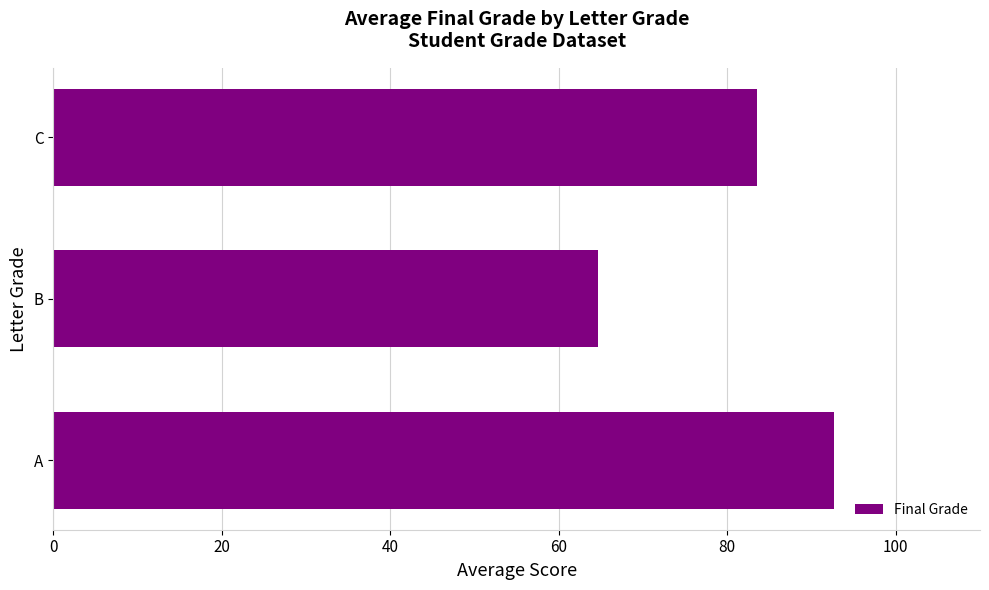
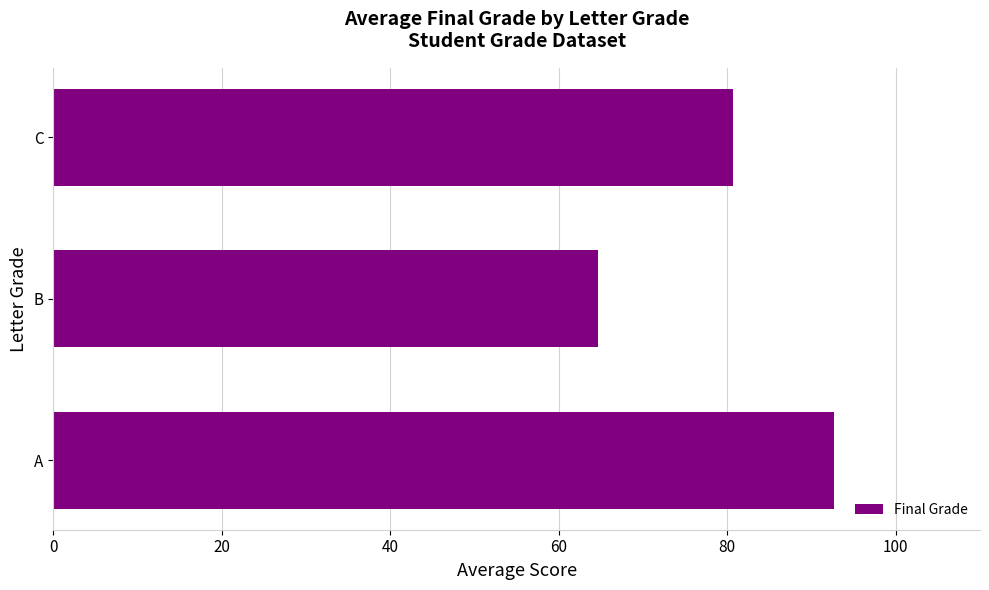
C: 84 -> 81
